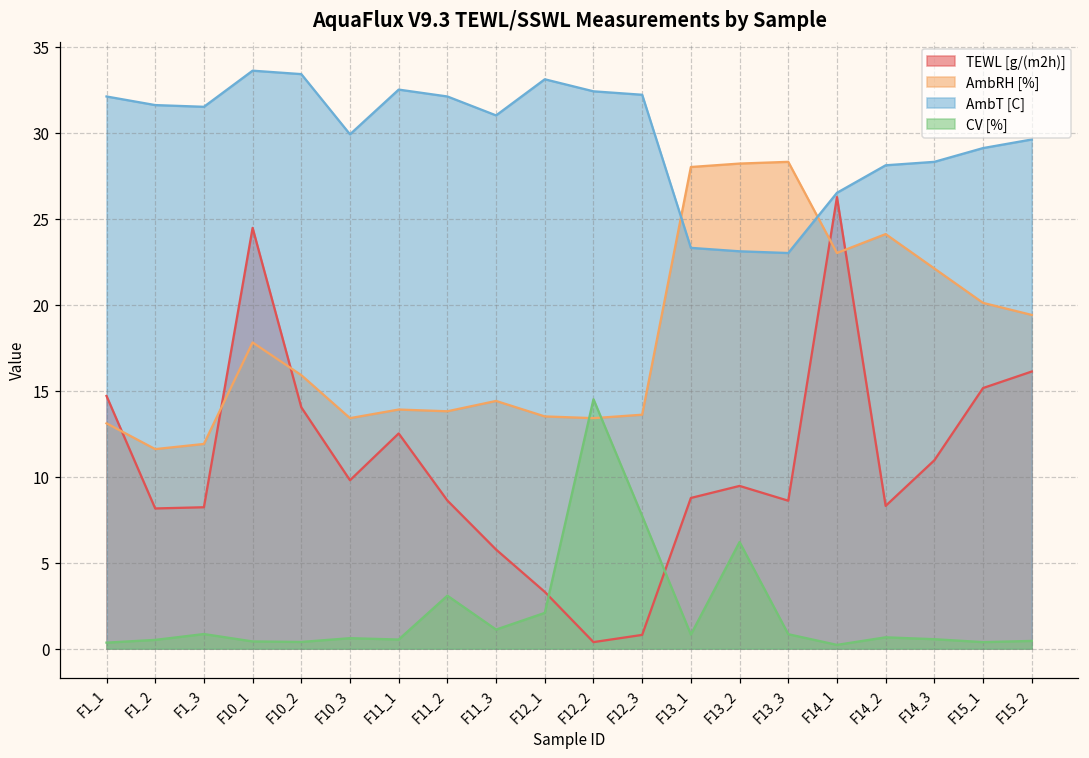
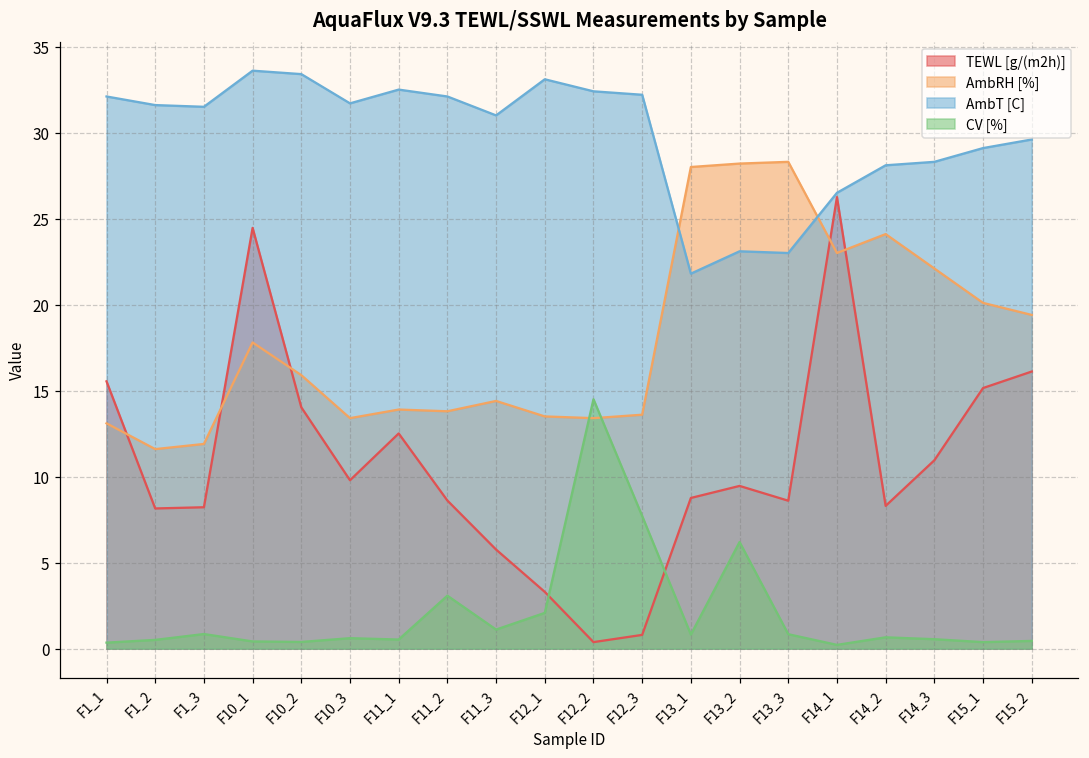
TEWL [g/(m2h)], F1_1: 14.7 -> 15.5
AmbT [C], F10_3: 29.9 -> 31.7
AmbT [C], F13_1: 23.3 -> 21.8
